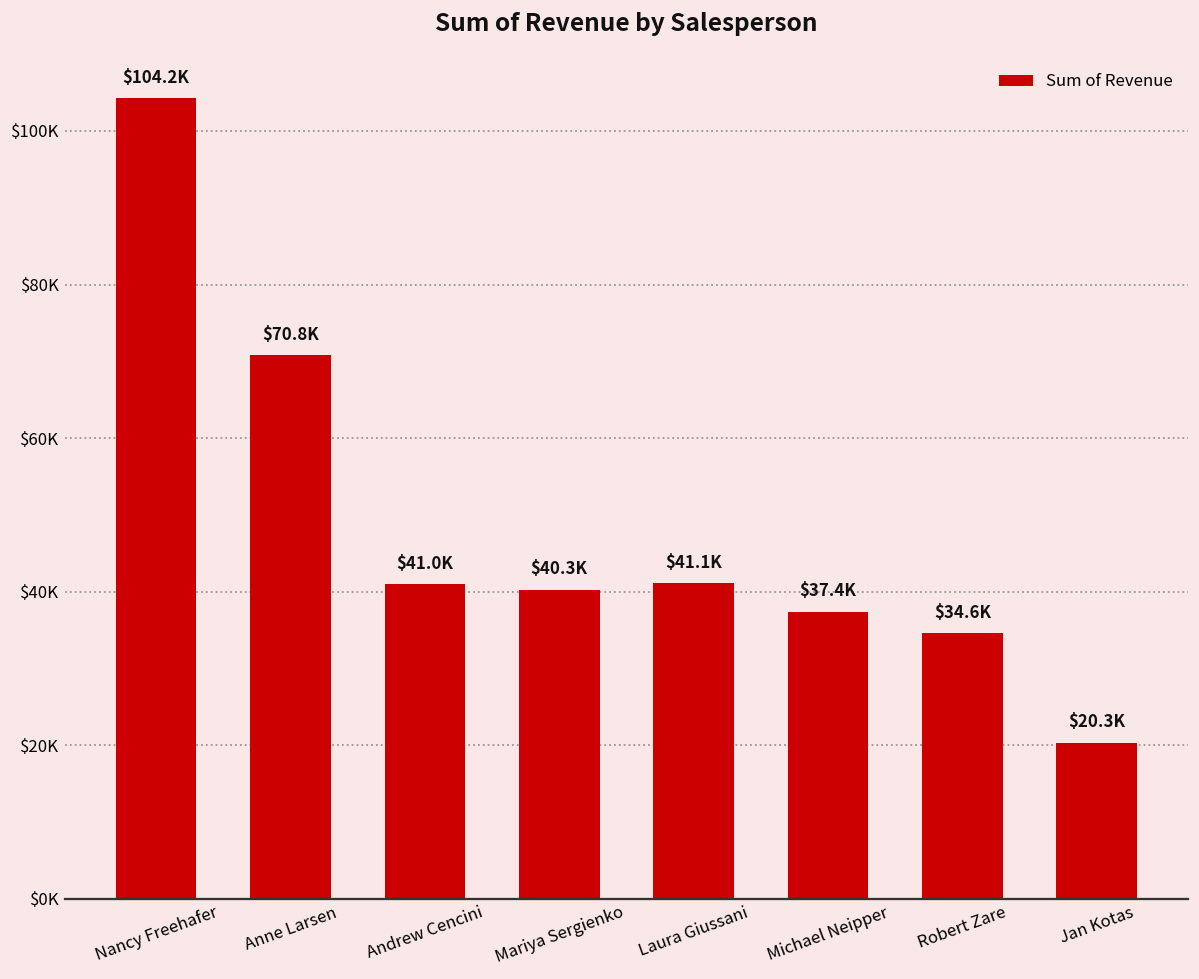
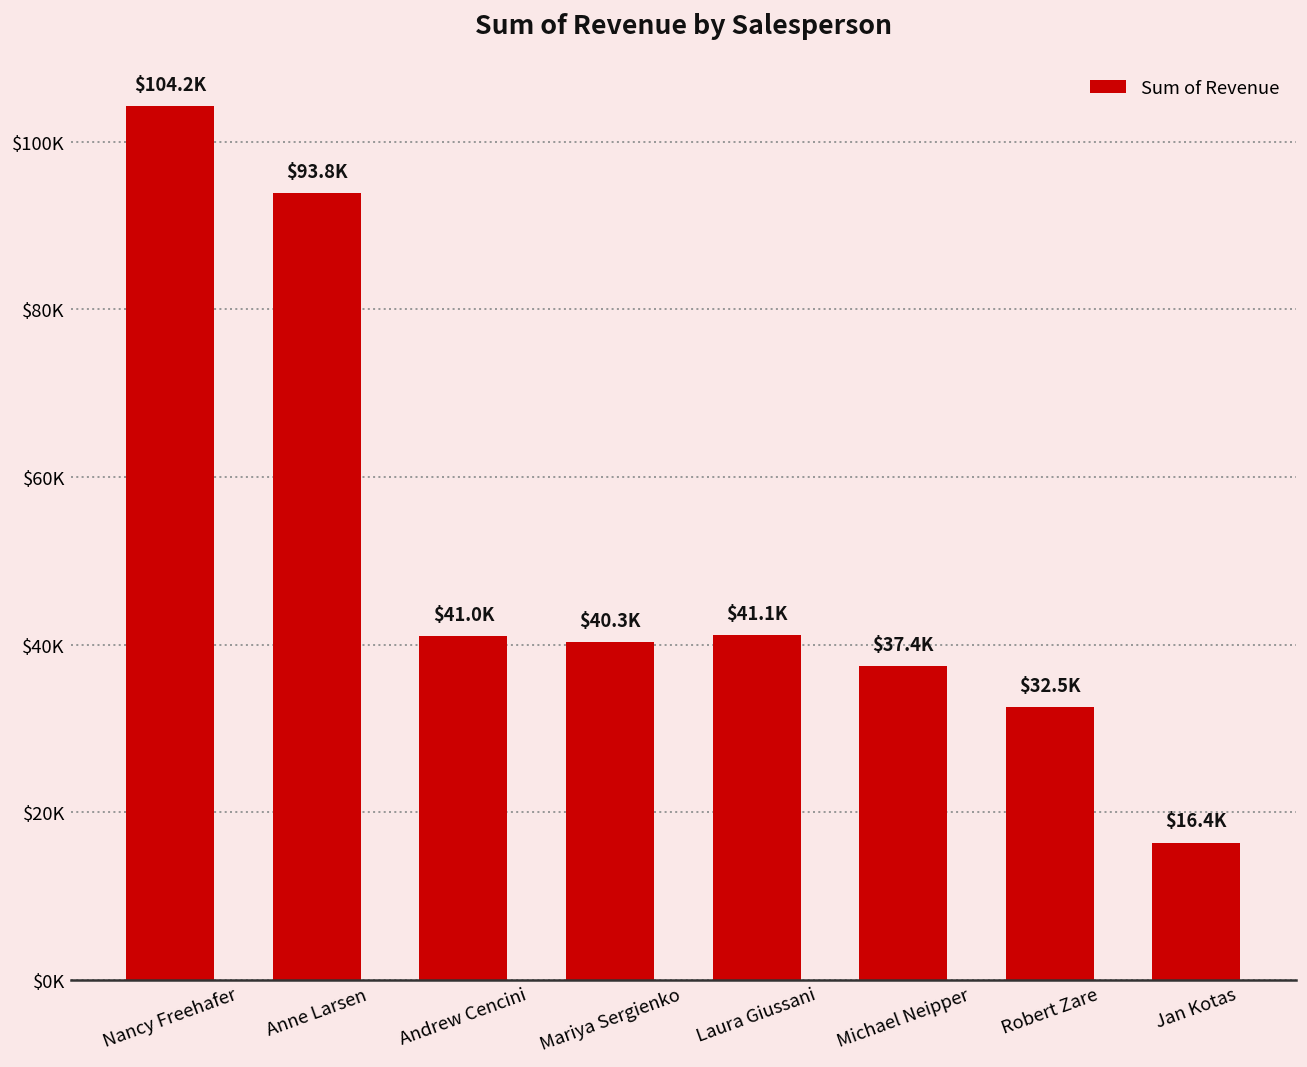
Anne Larsen: $70.8K -> $93.8K
Robert Zare: $34.6K -> $32.5K
Jan Kotas: $20.3K -> $16.4K
